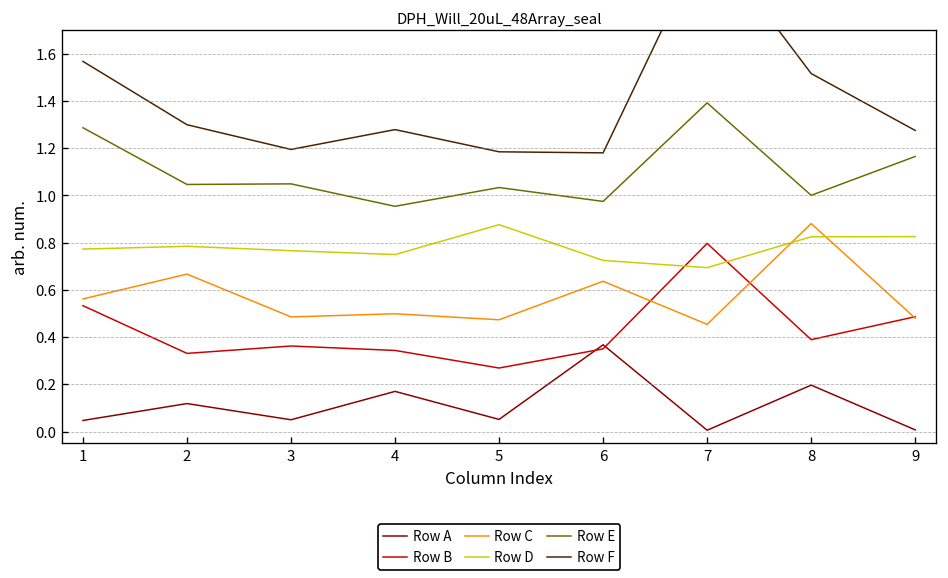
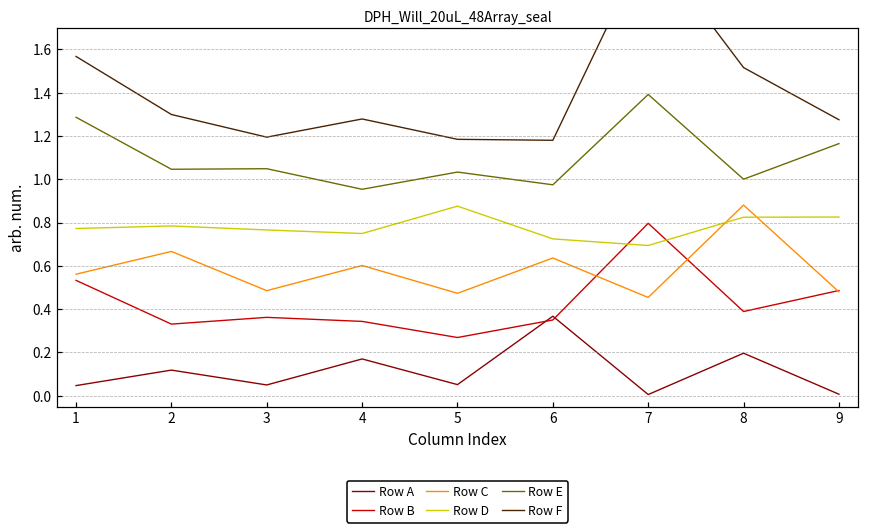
Row C, 4: 0.50 -> 0.60
